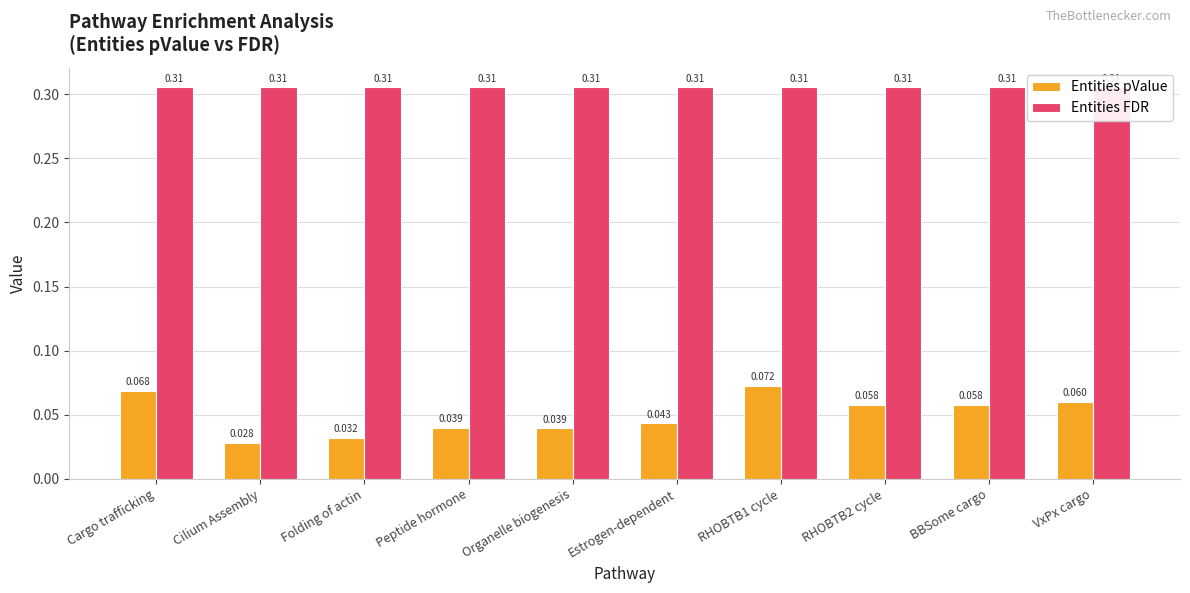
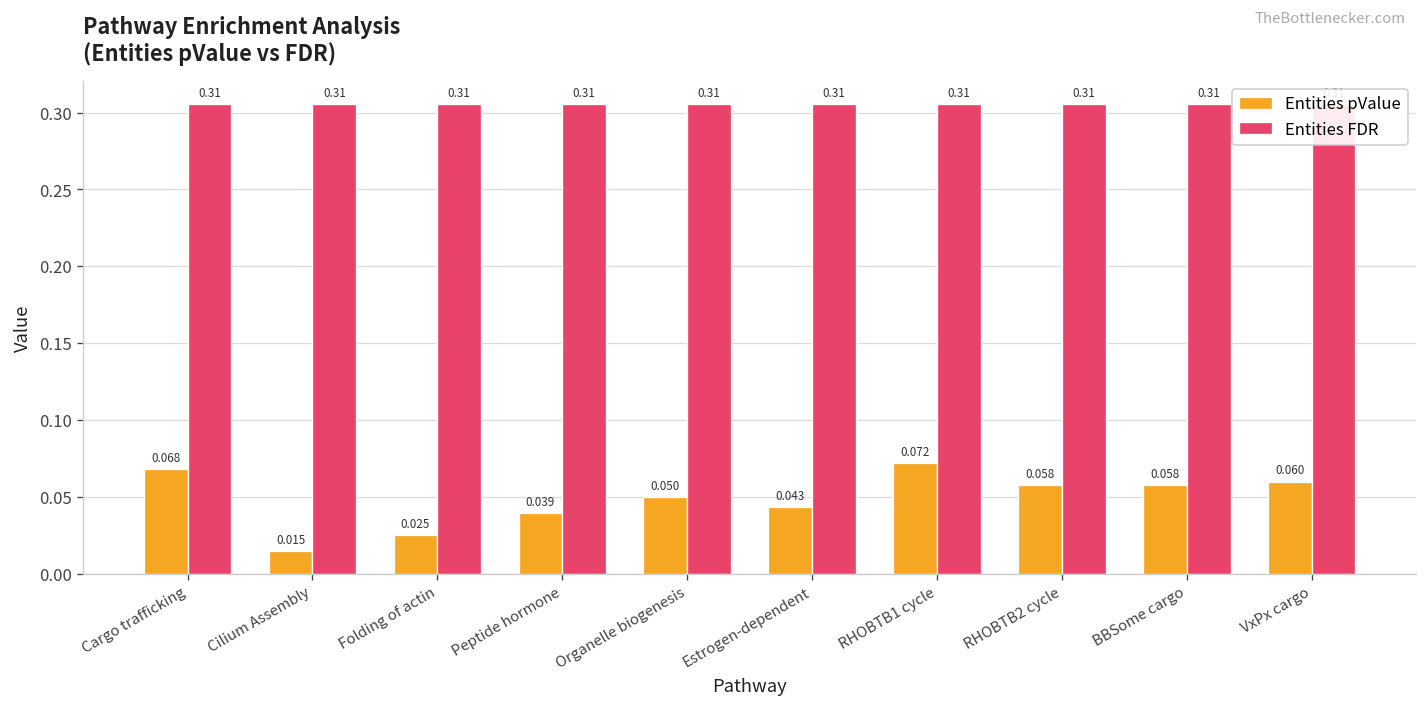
Entities pValue, Cilium Assembly: 0.028 -> 0.015
Entities pValue, Folding of actin: 0.032 -> 0.025
Entities pValue, Organelle biogenesis: 0.039 -> 0.050
